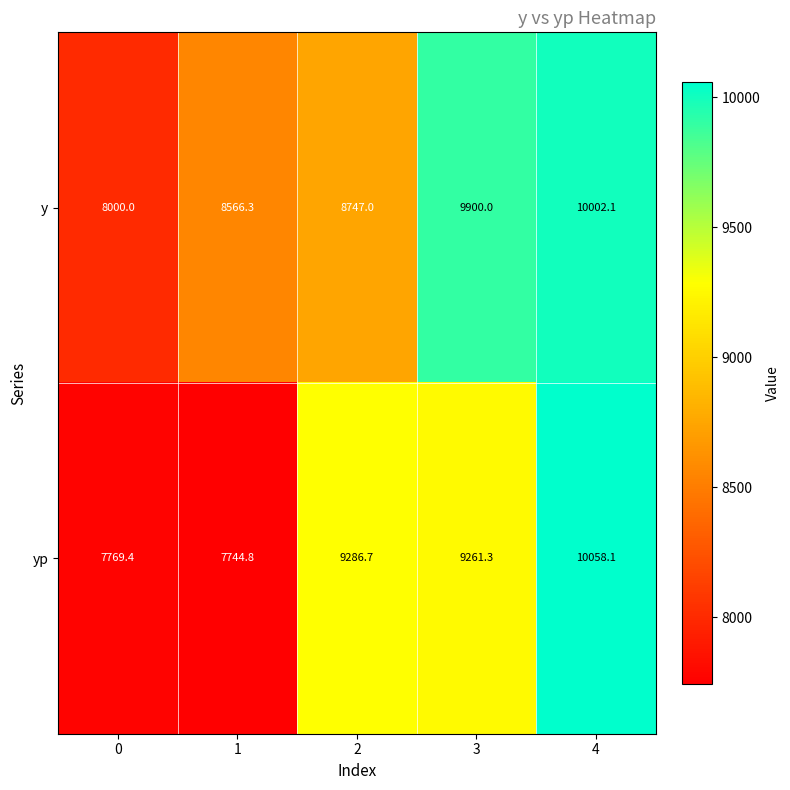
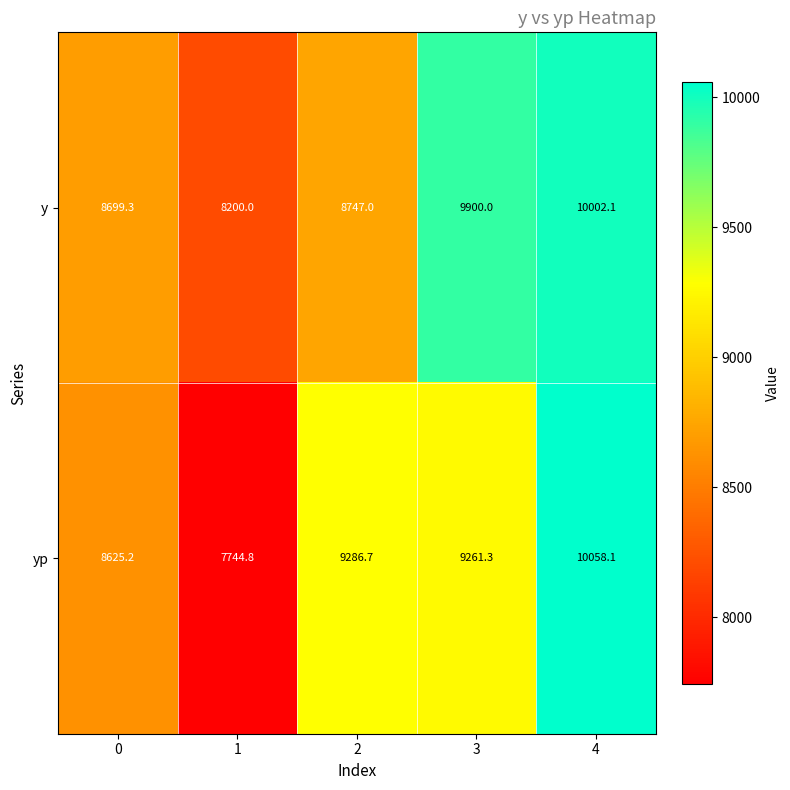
y, 0: 8000.0 -> 8699.3
y, 1: 8566.3 -> 8200.0
yp, 0: 7769.4 -> 8625.2
